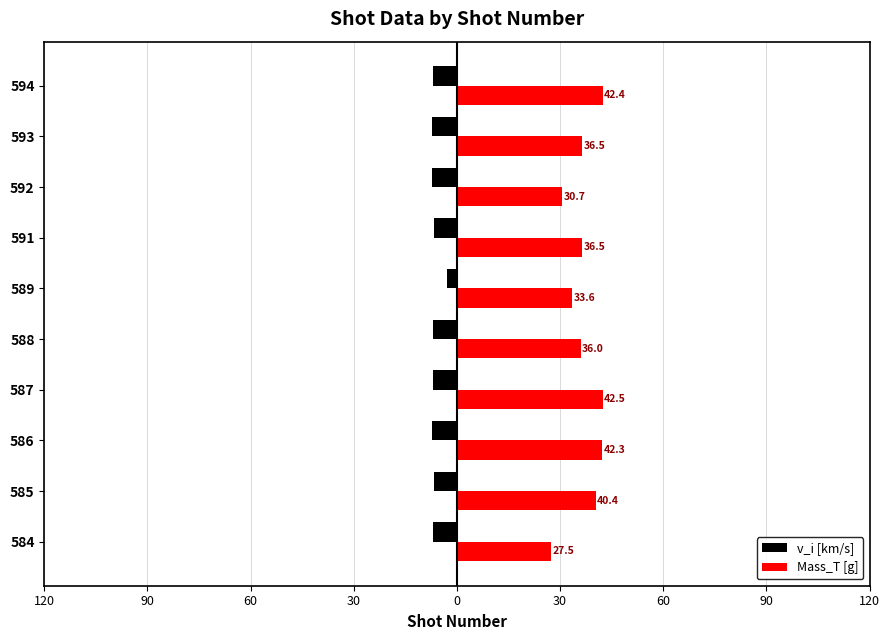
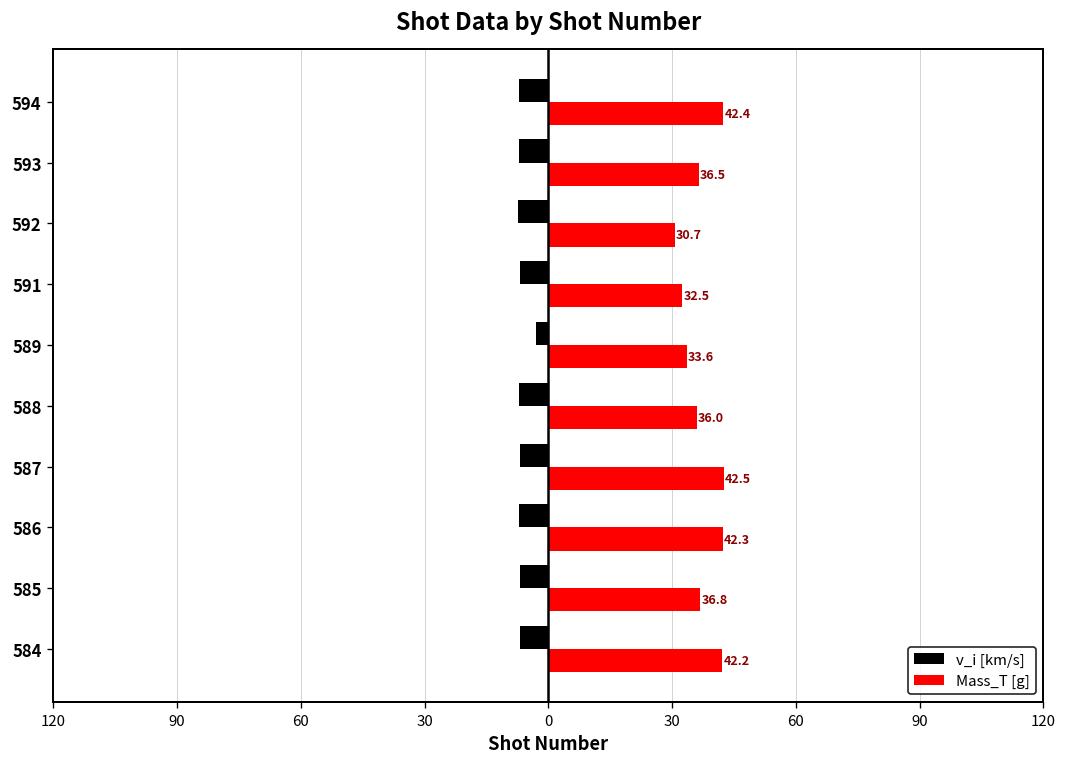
Mass_T [g], 591: 36.5 -> 32.5
Mass_T [g], 585: 40.4 -> 36.8
Mass_T [g], 584: 27.5 -> 42.2
